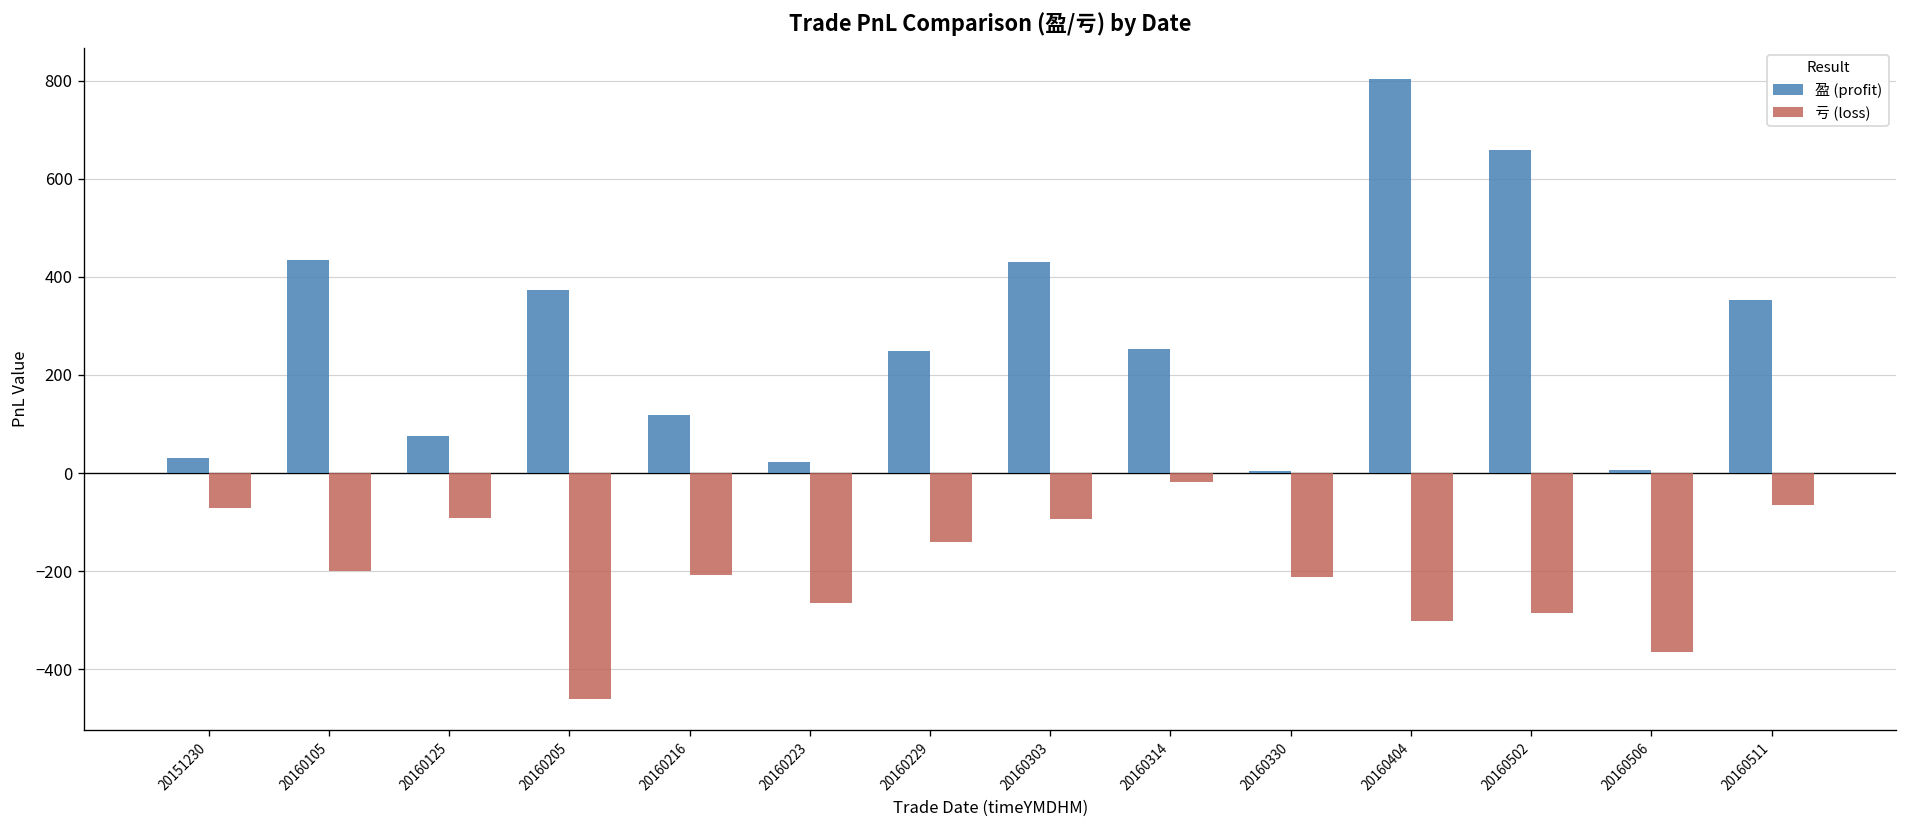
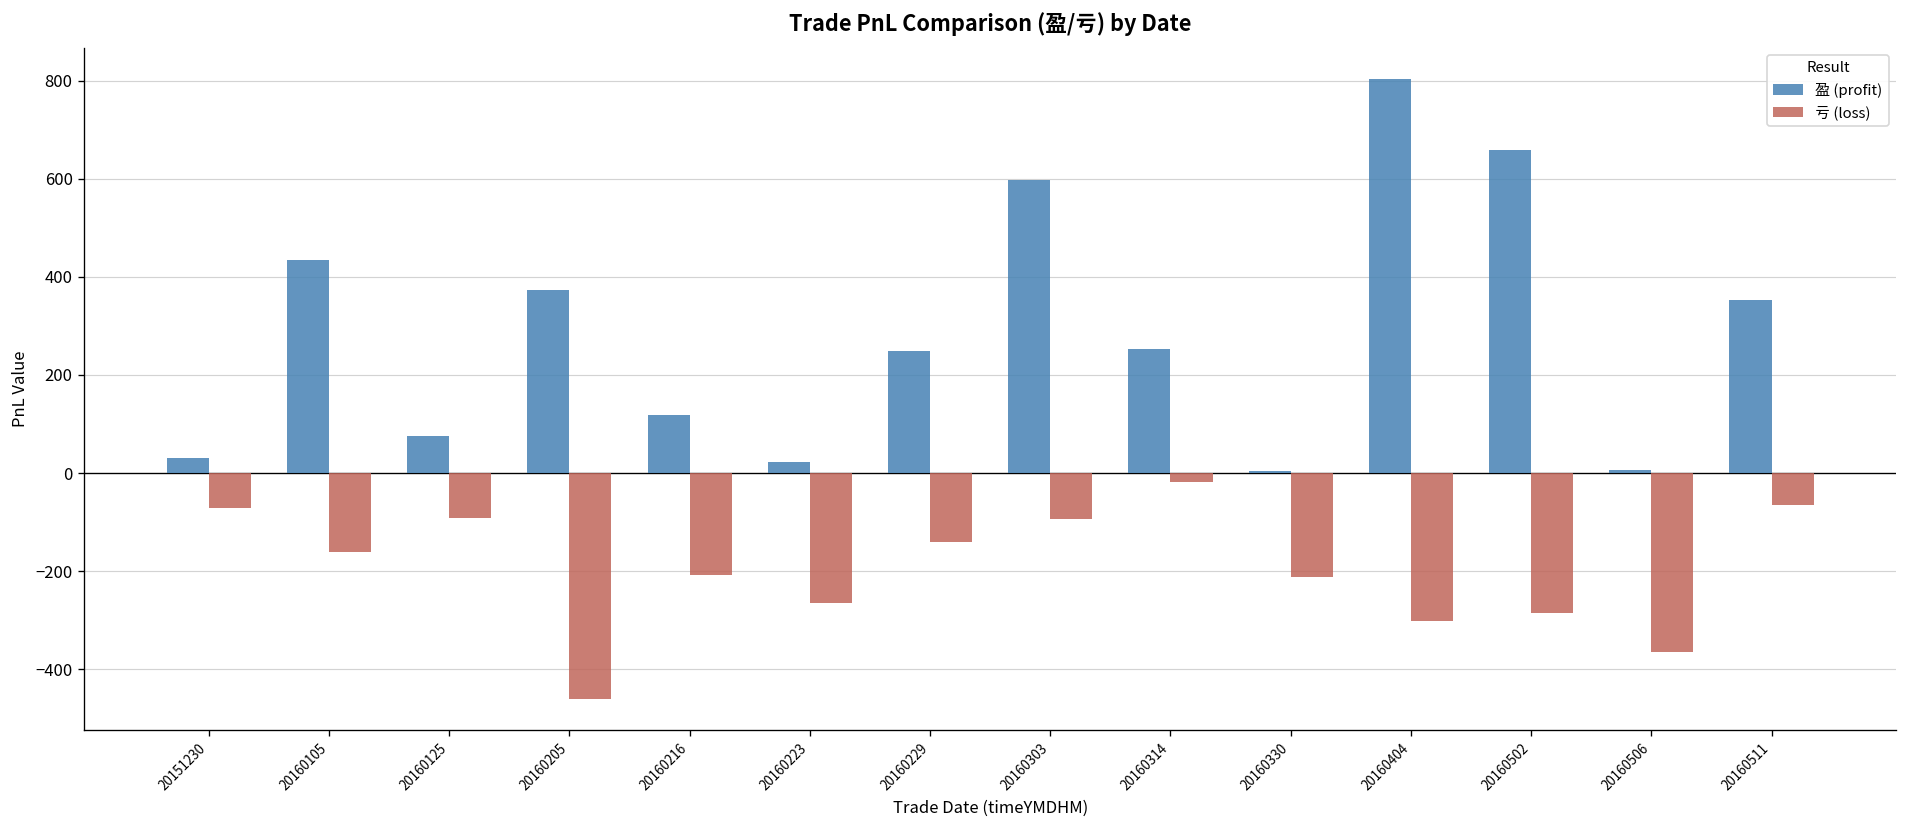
亏 (loss), 20160105: -200 -> -160
盈 (profit), 20160303: 430 -> 600
